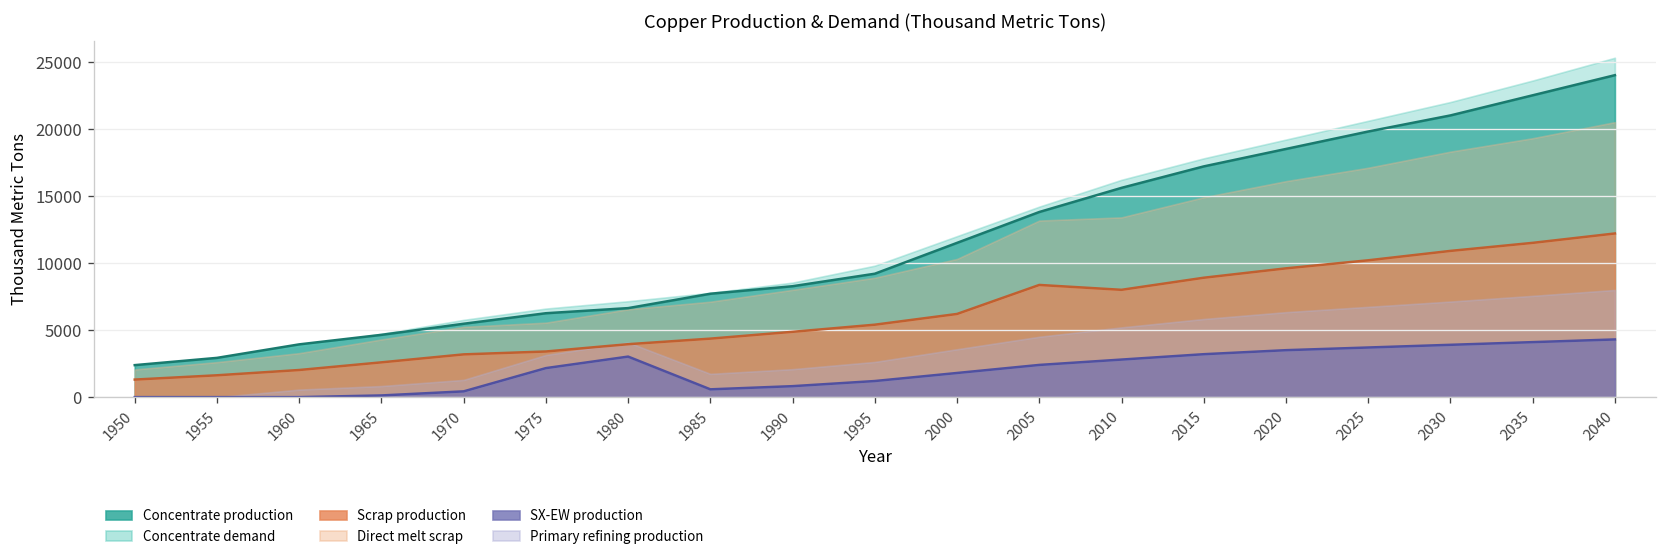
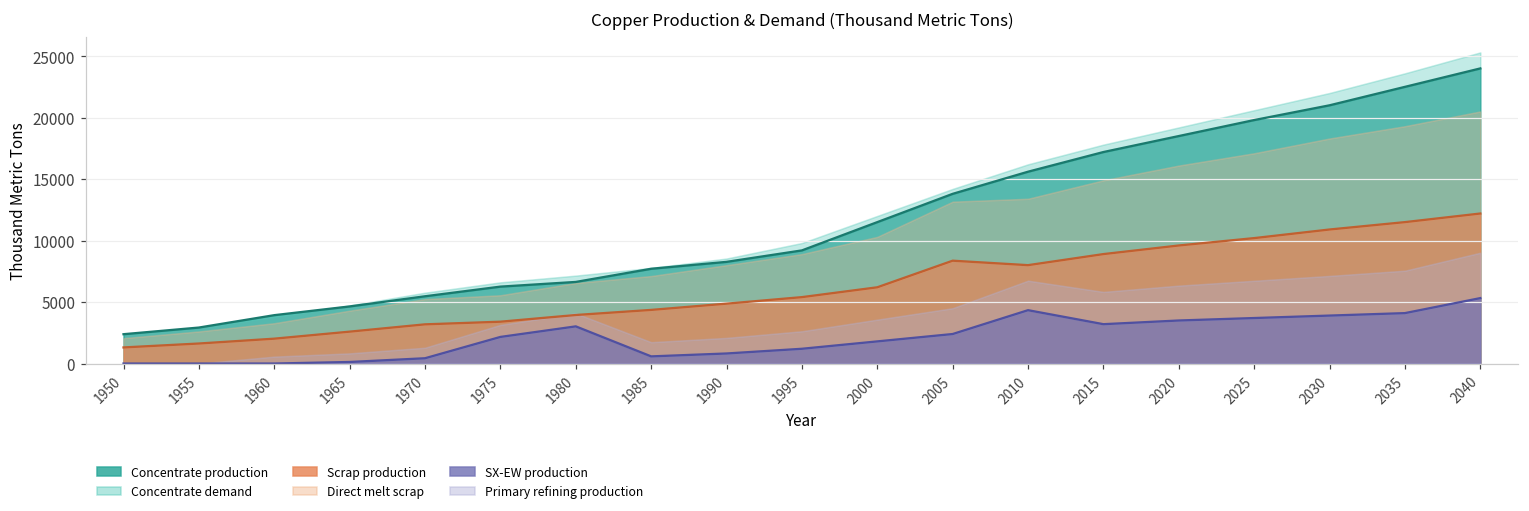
SX-EW production, 2010: 2800 -> 4300
SX-EW production, 2040: 4300 -> 5300
